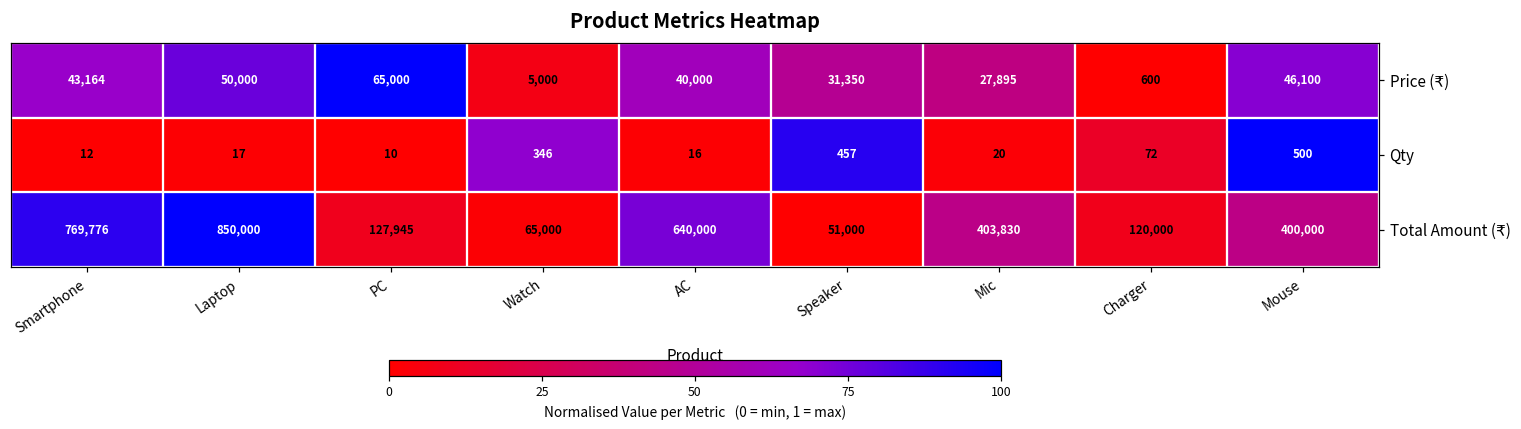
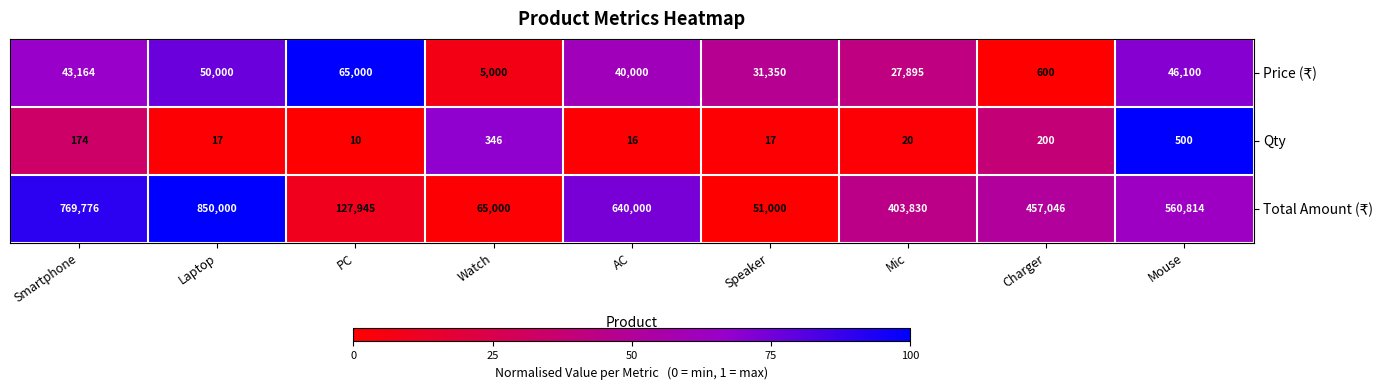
Qty, Smartphone: 12 -> 174
Qty, Speaker: 457 -> 17
Qty, Charger: 72 -> 200
Total Amount (₹), Charger: 120,000 -> 457,046
Total Amount (₹), Mouse: 400,000 -> 560,814
